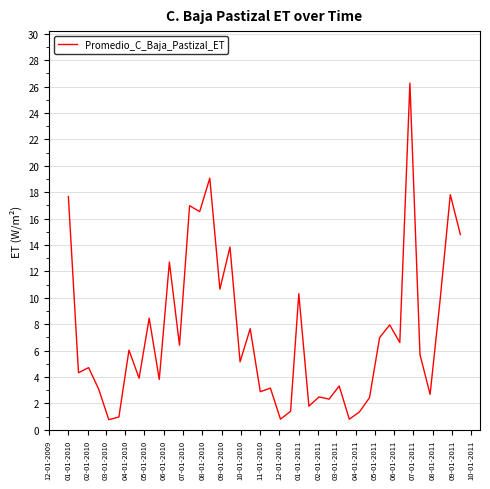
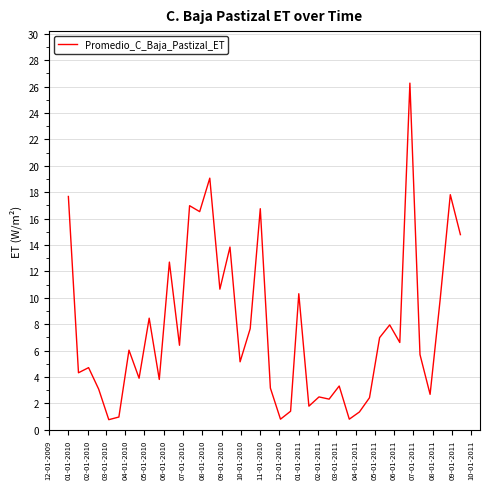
11-01-2010: 2.9 -> 16.8
